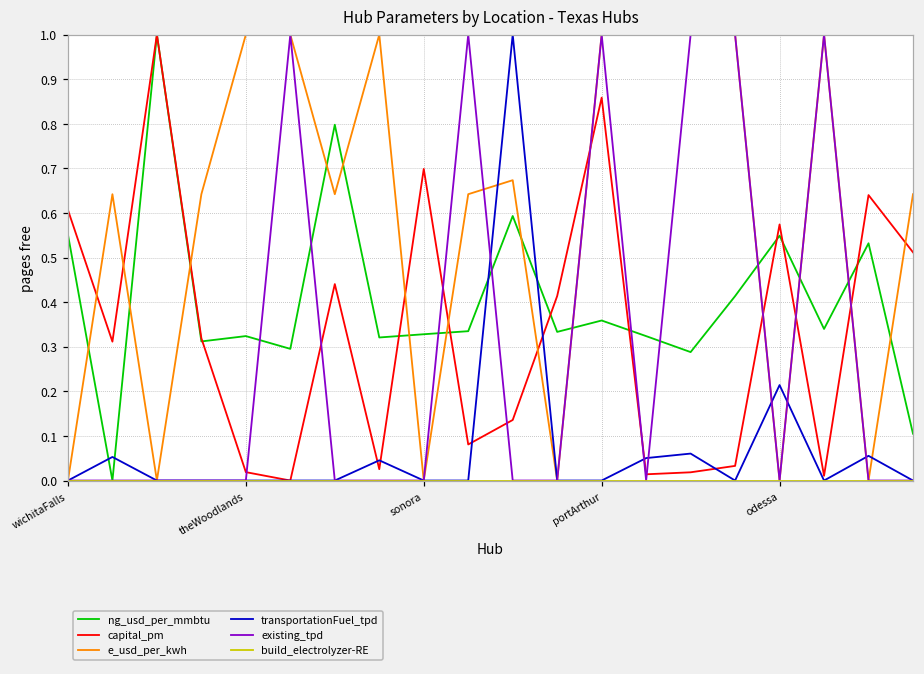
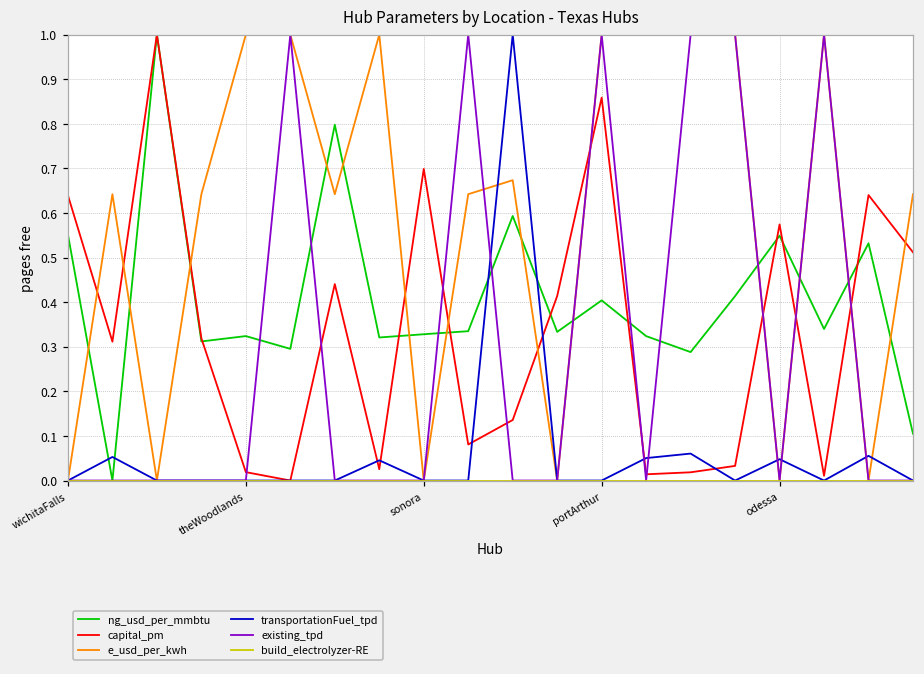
capital_pm, wichitaFalls: 0.61 -> 0.64
ng_usd_per_mmbtu, portArthur: 0.36 -> 0.40
transportationFuel_tpd, odessa: 0.21 -> 0.05
